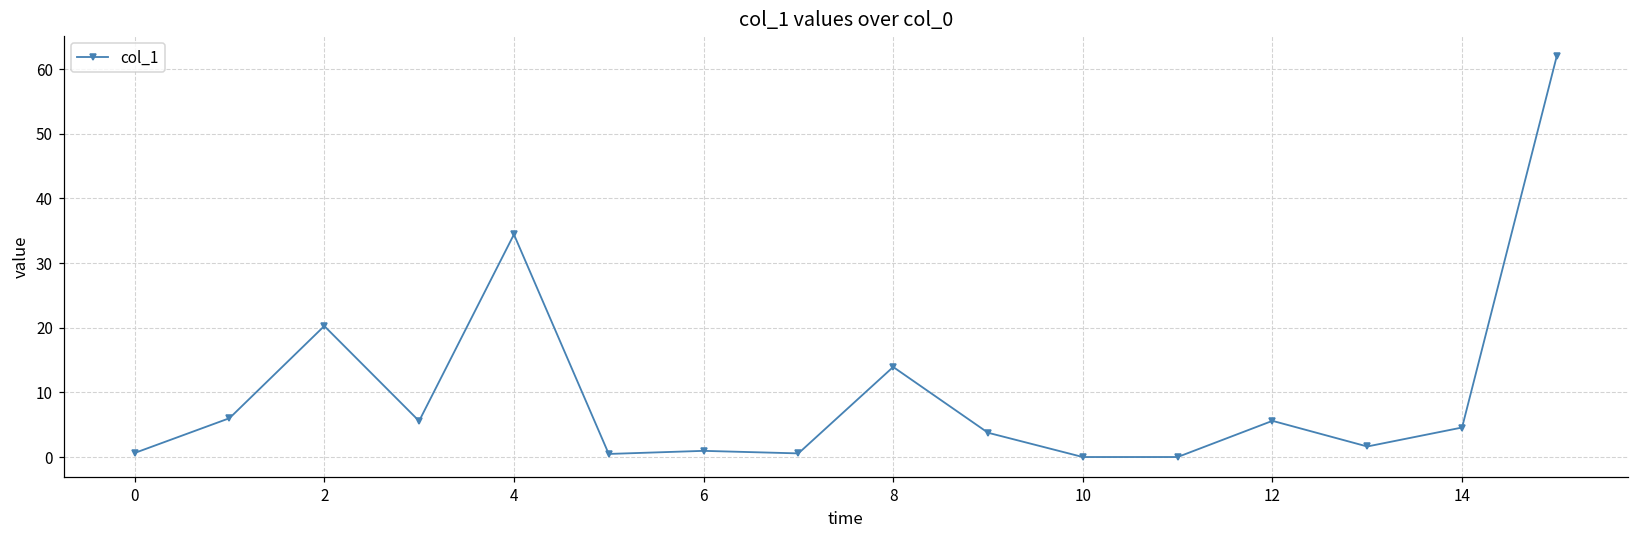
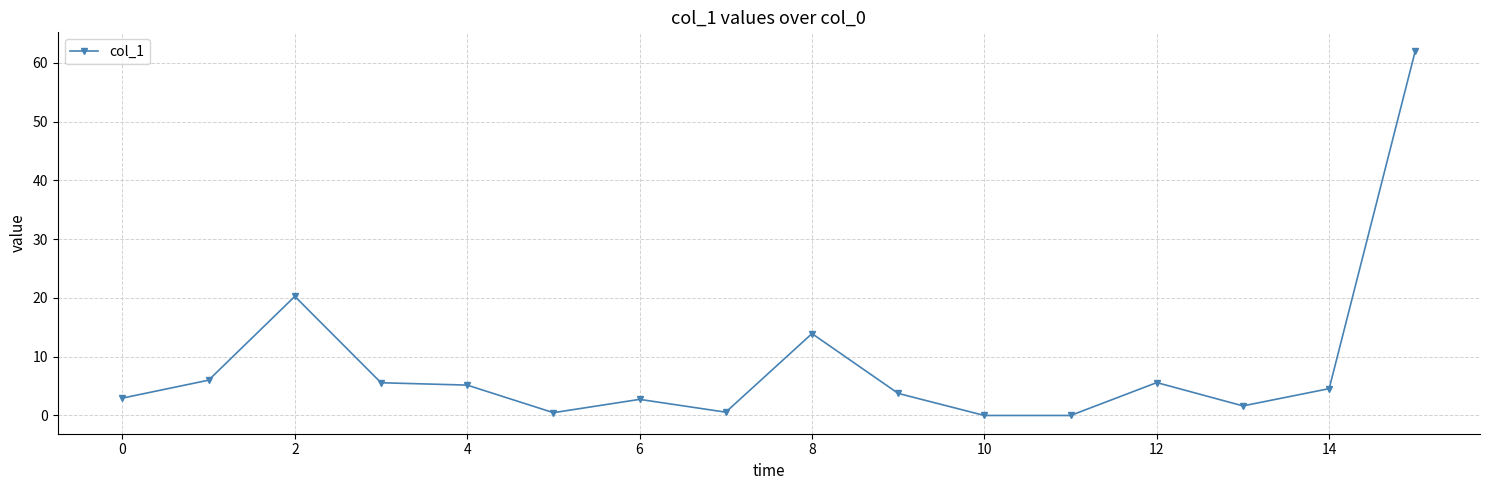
0: 1 -> 3
4: 34 -> 5
6: 1 -> 3
